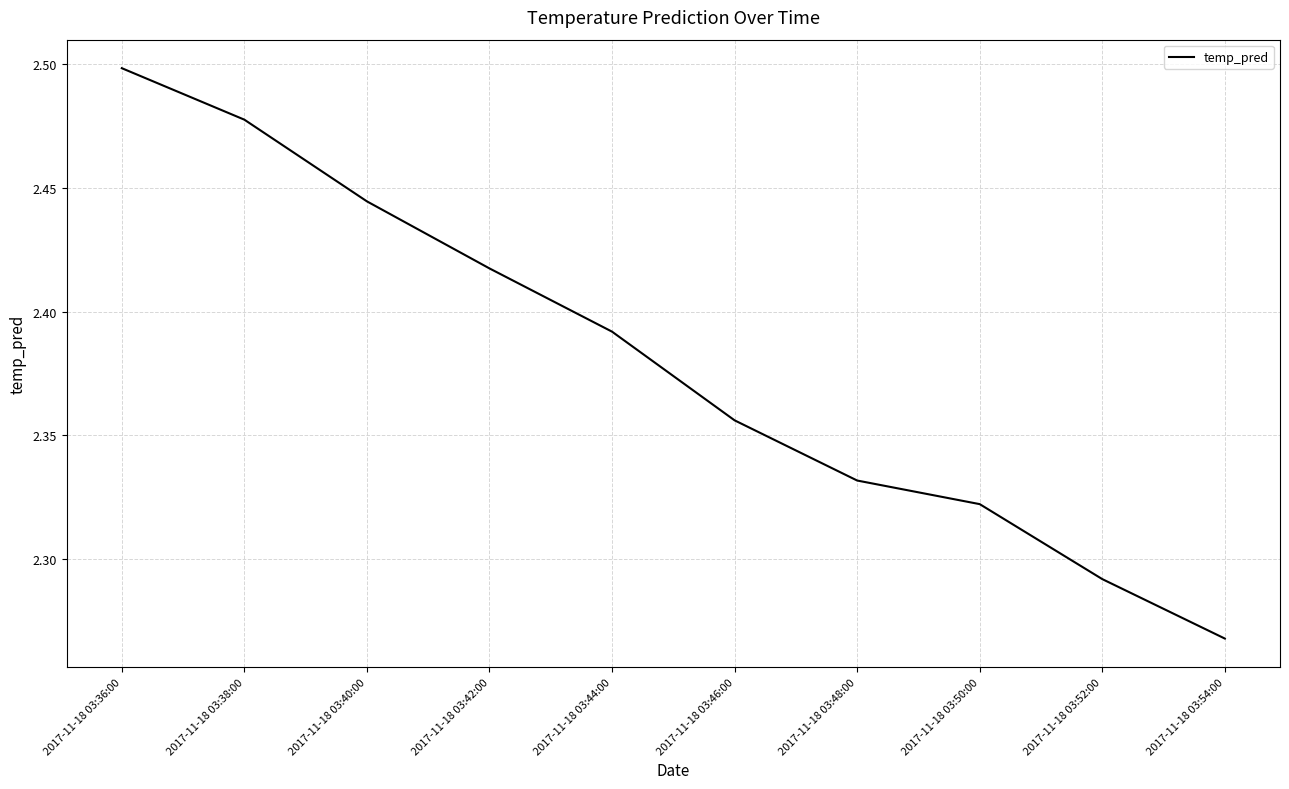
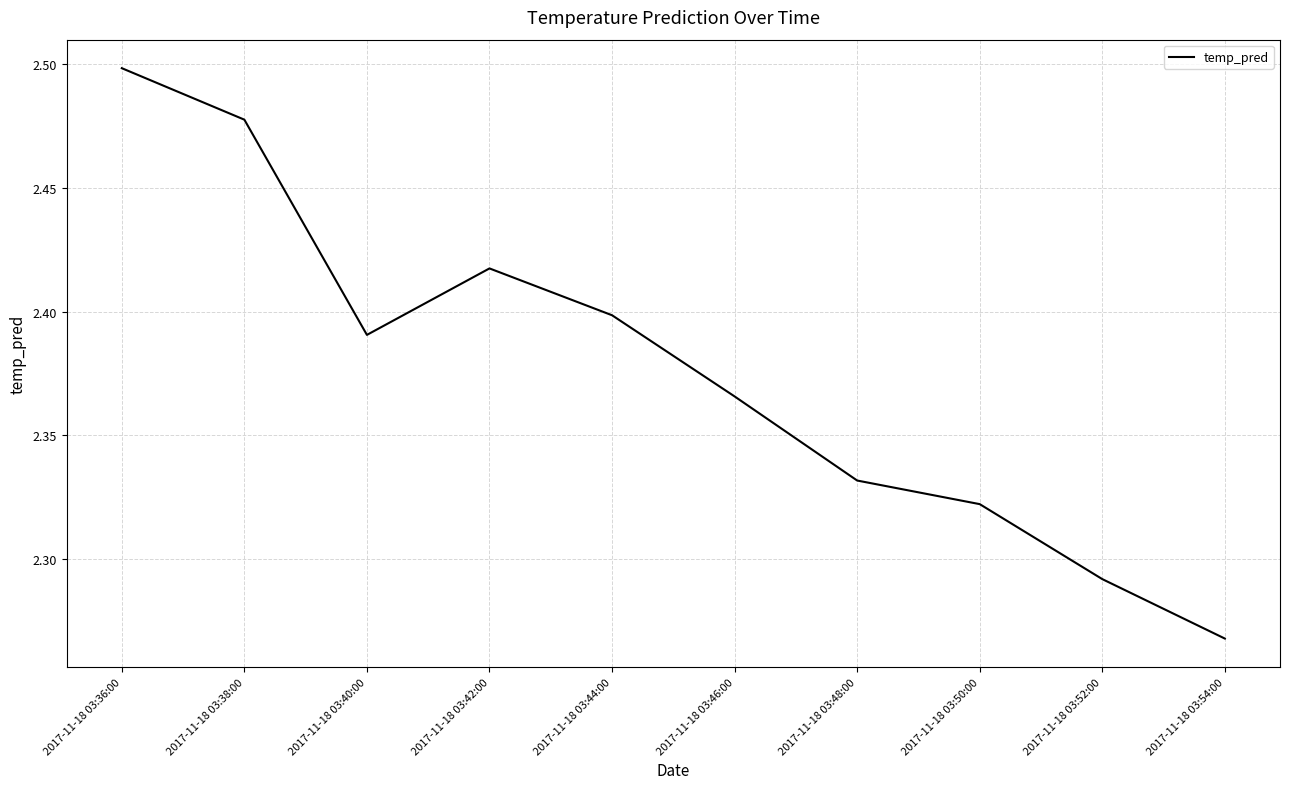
2017-11-18 03:40:00: 2.445 -> 2.391
2017-11-18 03:44:00: 2.392 -> 2.399
2017-11-18 03:46:00: 2.356 -> 2.366
